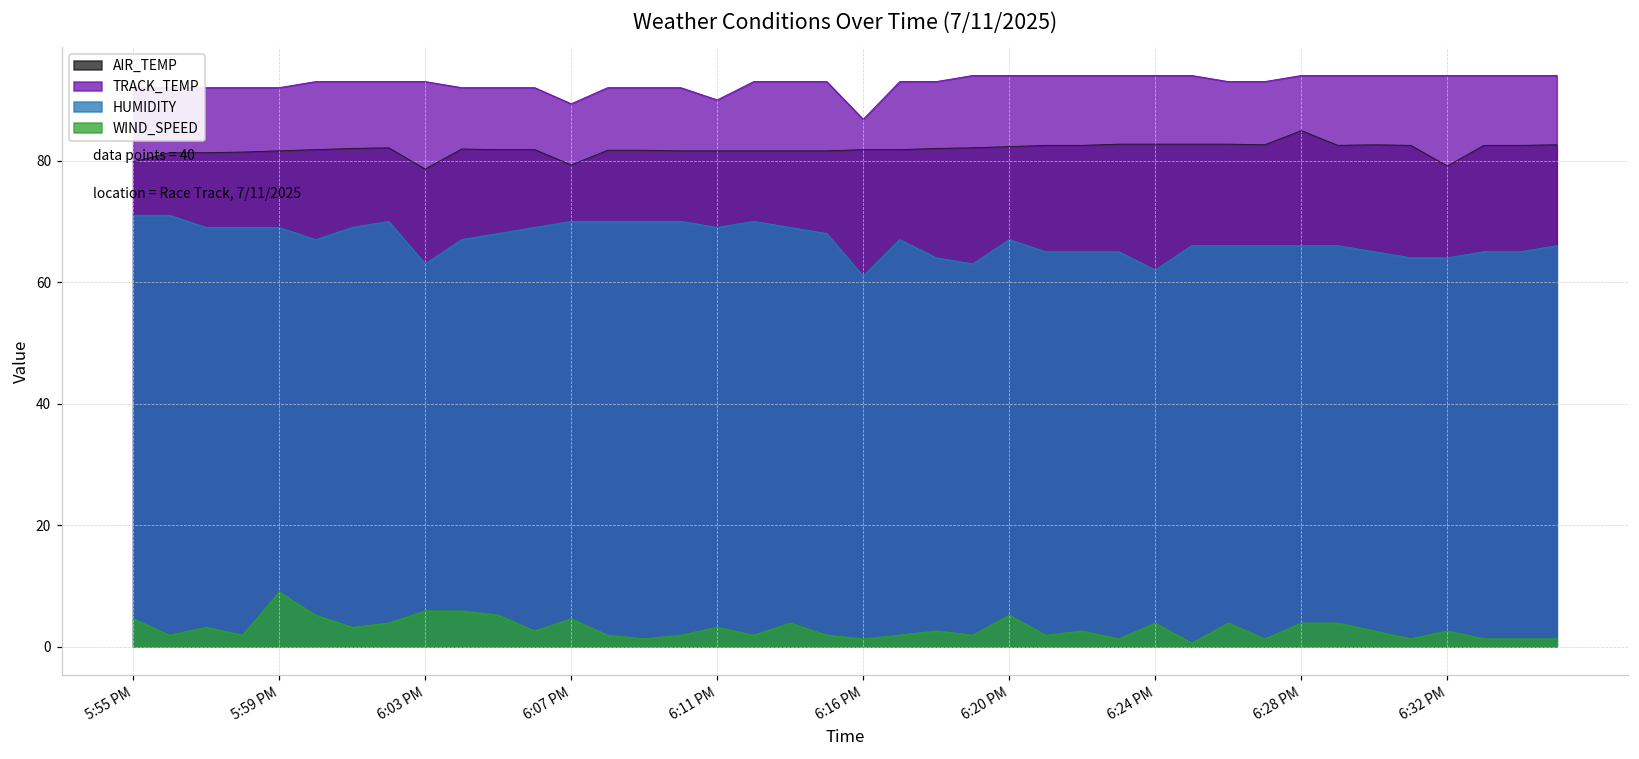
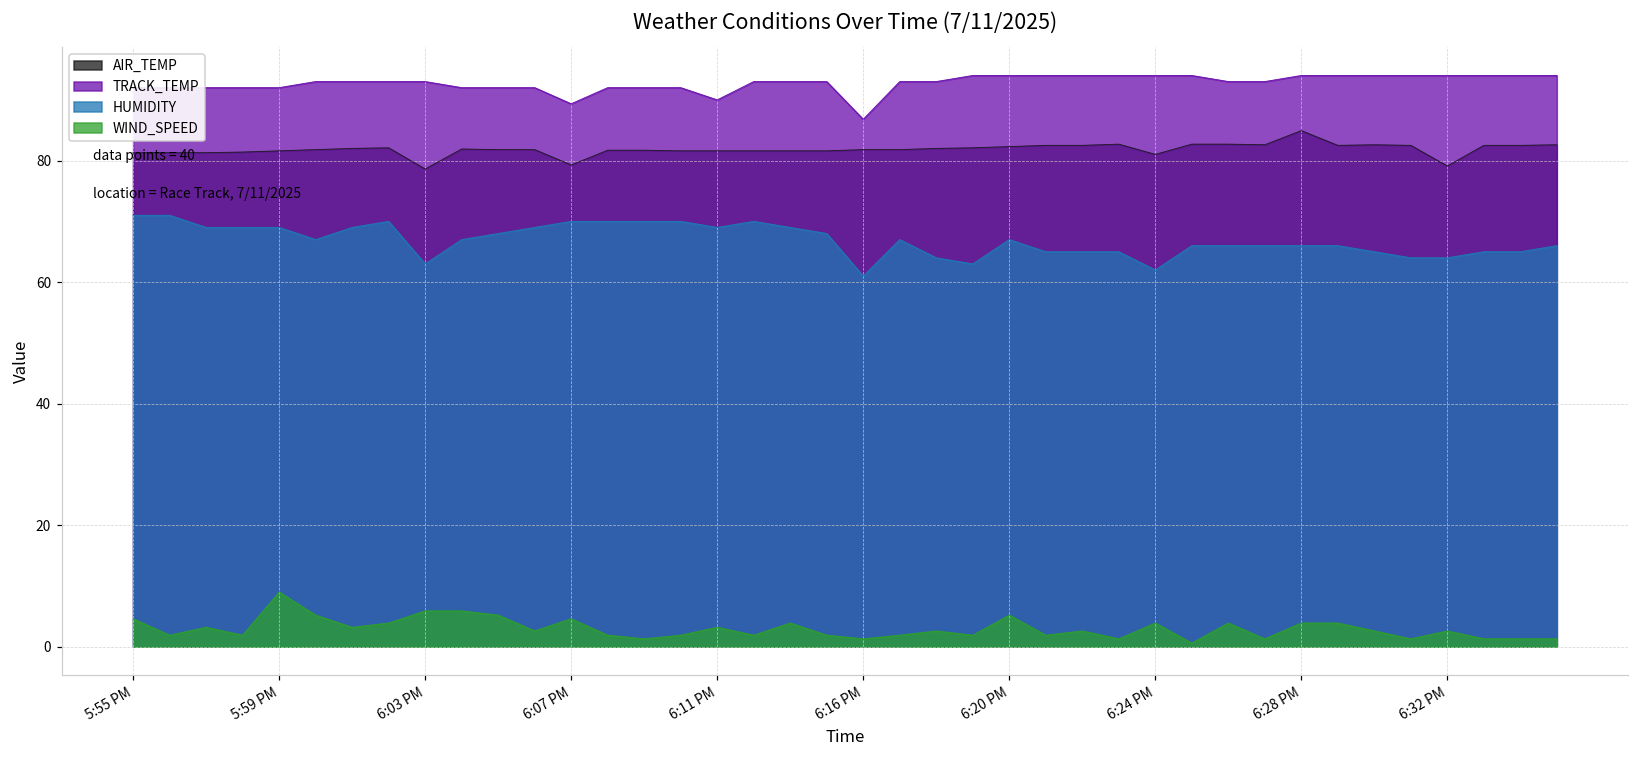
AIR_TEMP, 5:55 PM: 80 -> 81
AIR_TEMP, 6:24 PM: 83 -> 81
